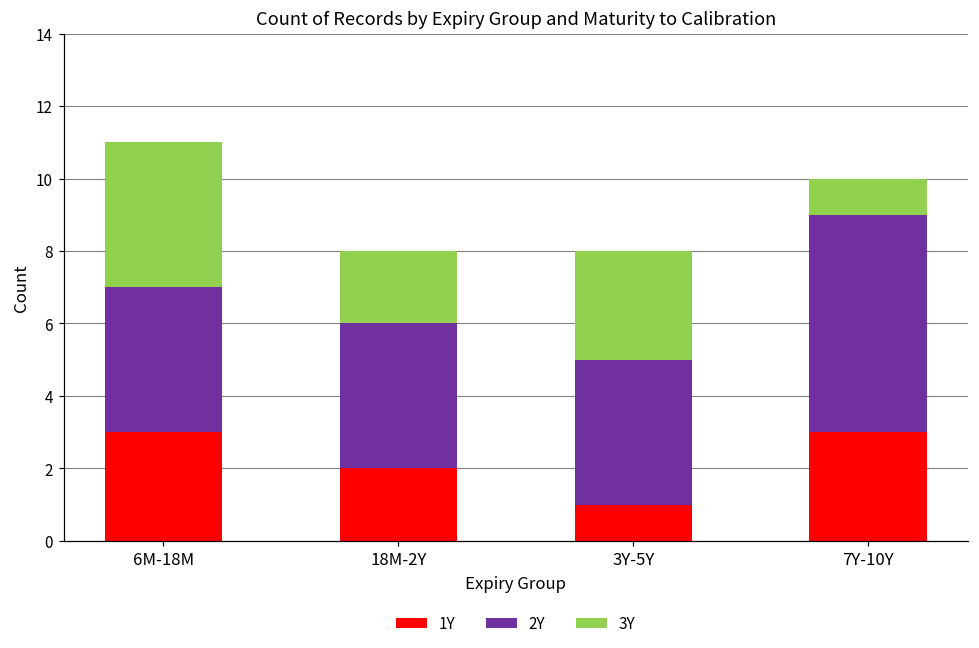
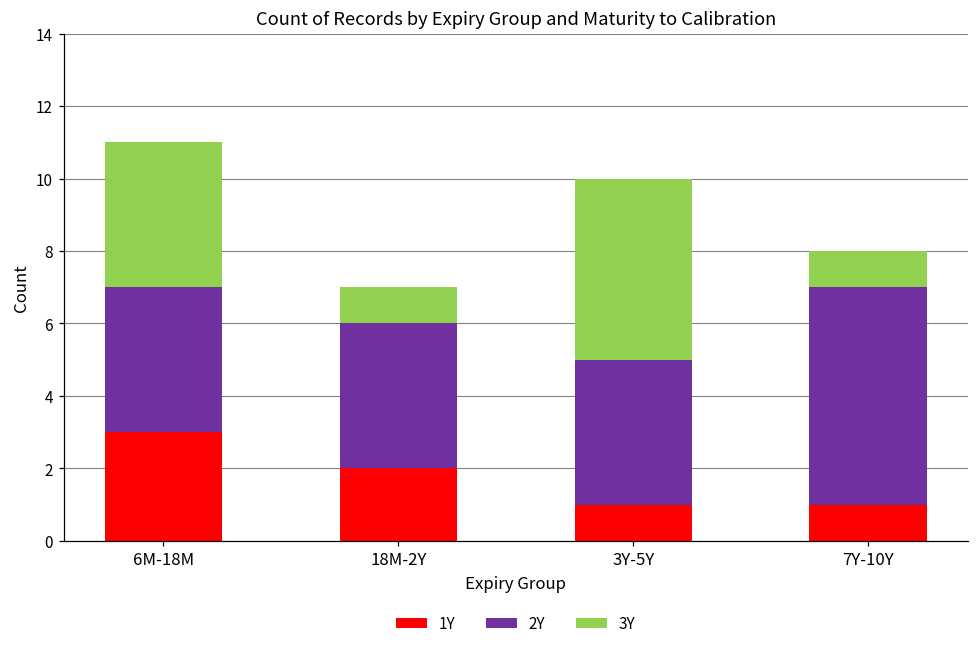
3Y, 18M-2Y: 2 -> 1
3Y, 3Y-5Y: 3 -> 5
1Y, 7Y-10Y: 3 -> 1
